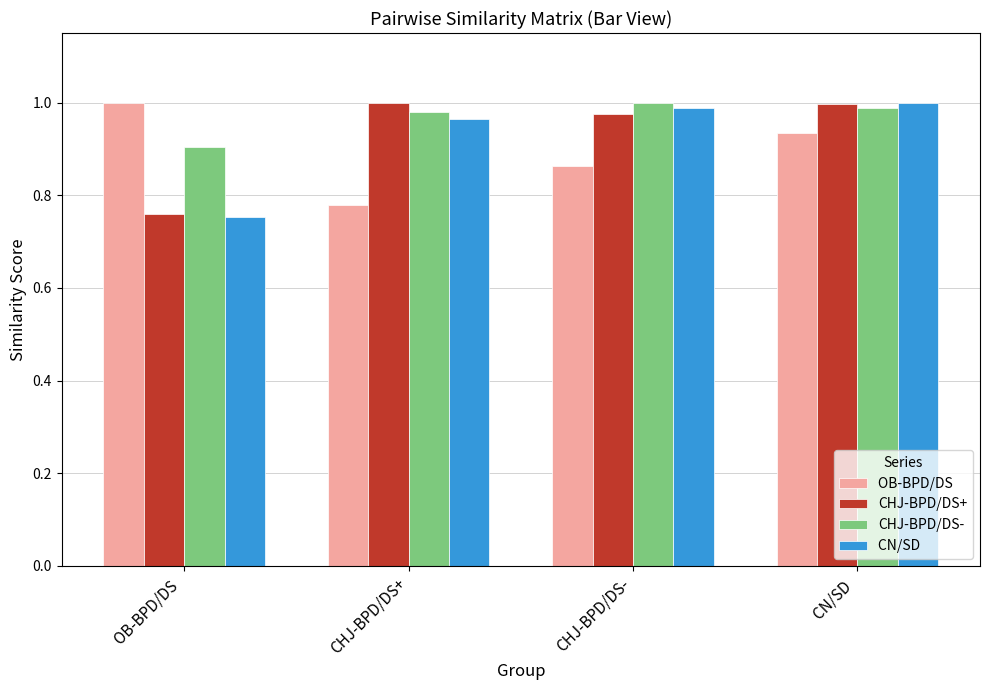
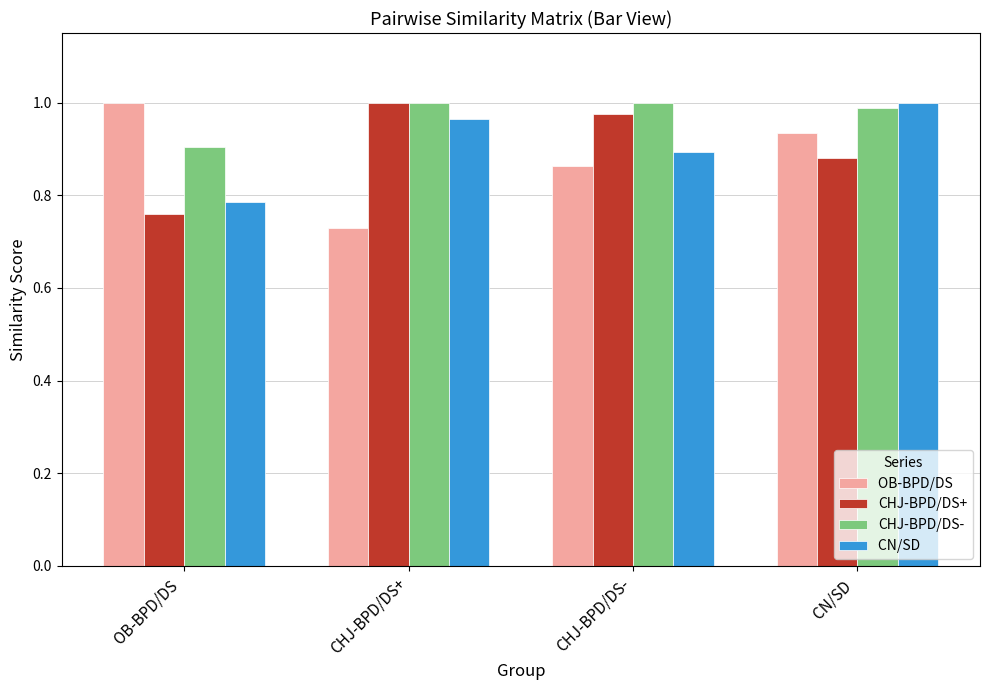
CN/SD, OB-BPD/DS: 0.75 -> 0.79
OB-BPD/DS, CHJ-BPD/DS+: 0.78 -> 0.73
CHJ-BPD/DS-, CHJ-BPD/DS+: 0.98 -> 1.00
CN/SD, CHJ-BPD/DS-: 0.99 -> 0.89
CHJ-BPD/DS+, CN/SD: 1.00 -> 0.88
